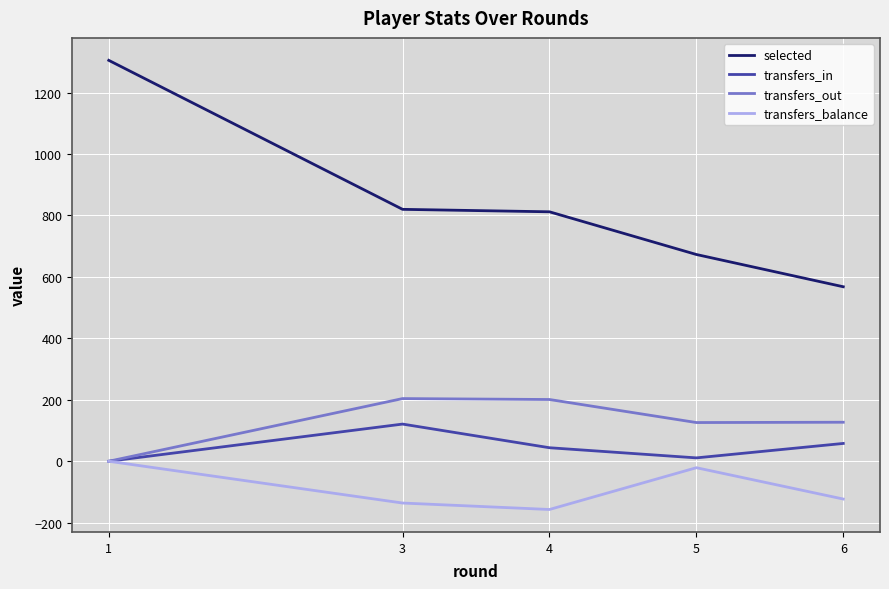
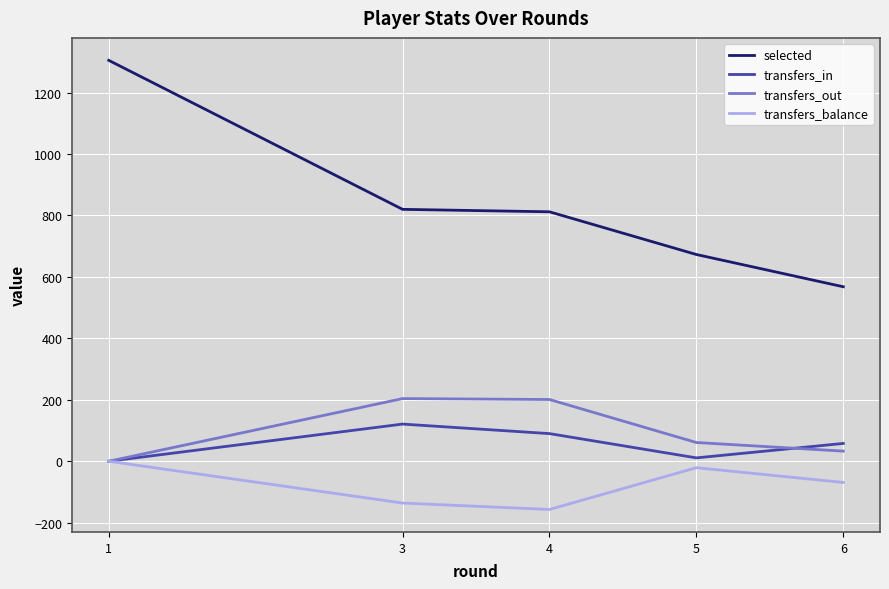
transfers_in, 4: 40 -> 90
transfers_out, 5: 130 -> 60
transfers_out, 6: 130 -> 30
transfers_balance, 6: -120 -> -70
